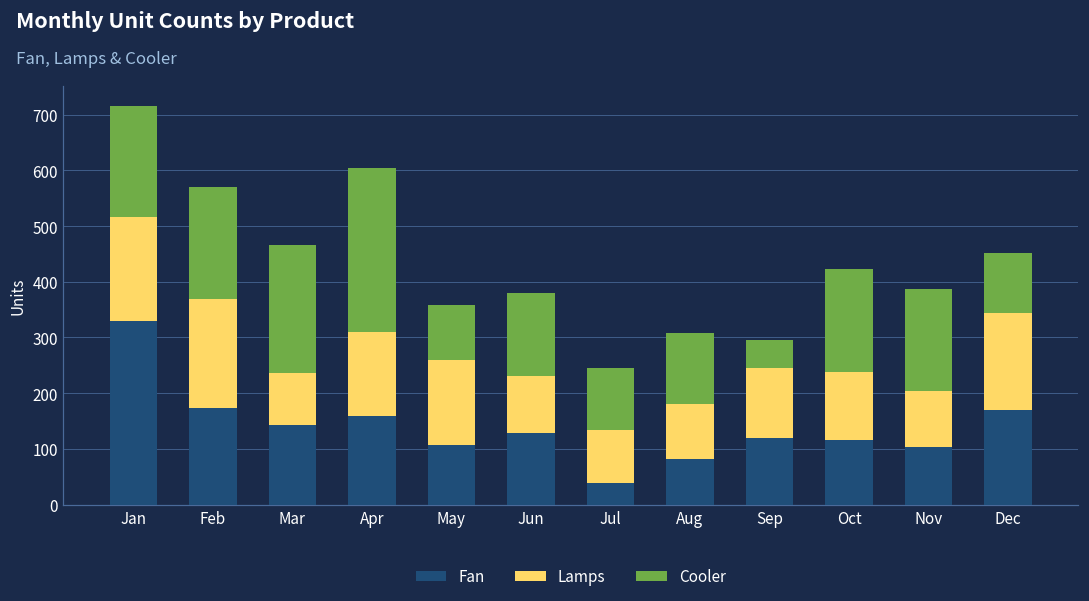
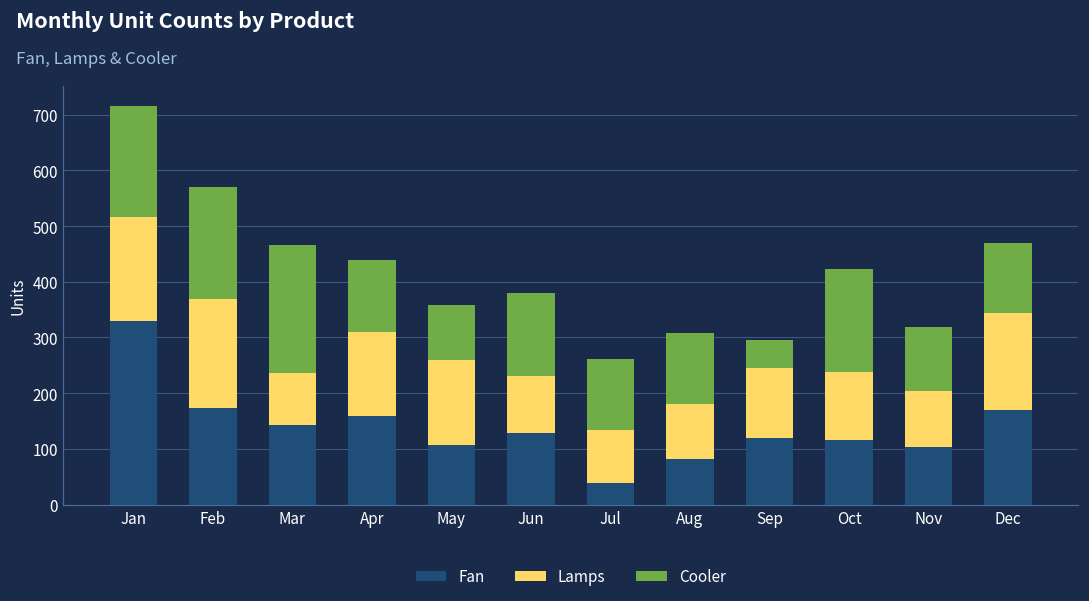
Cooler, Apr: 300 -> 130
Cooler, Jul: 110 -> 130
Cooler, Nov: 180 -> 110
Cooler, Dec: 110 -> 130
